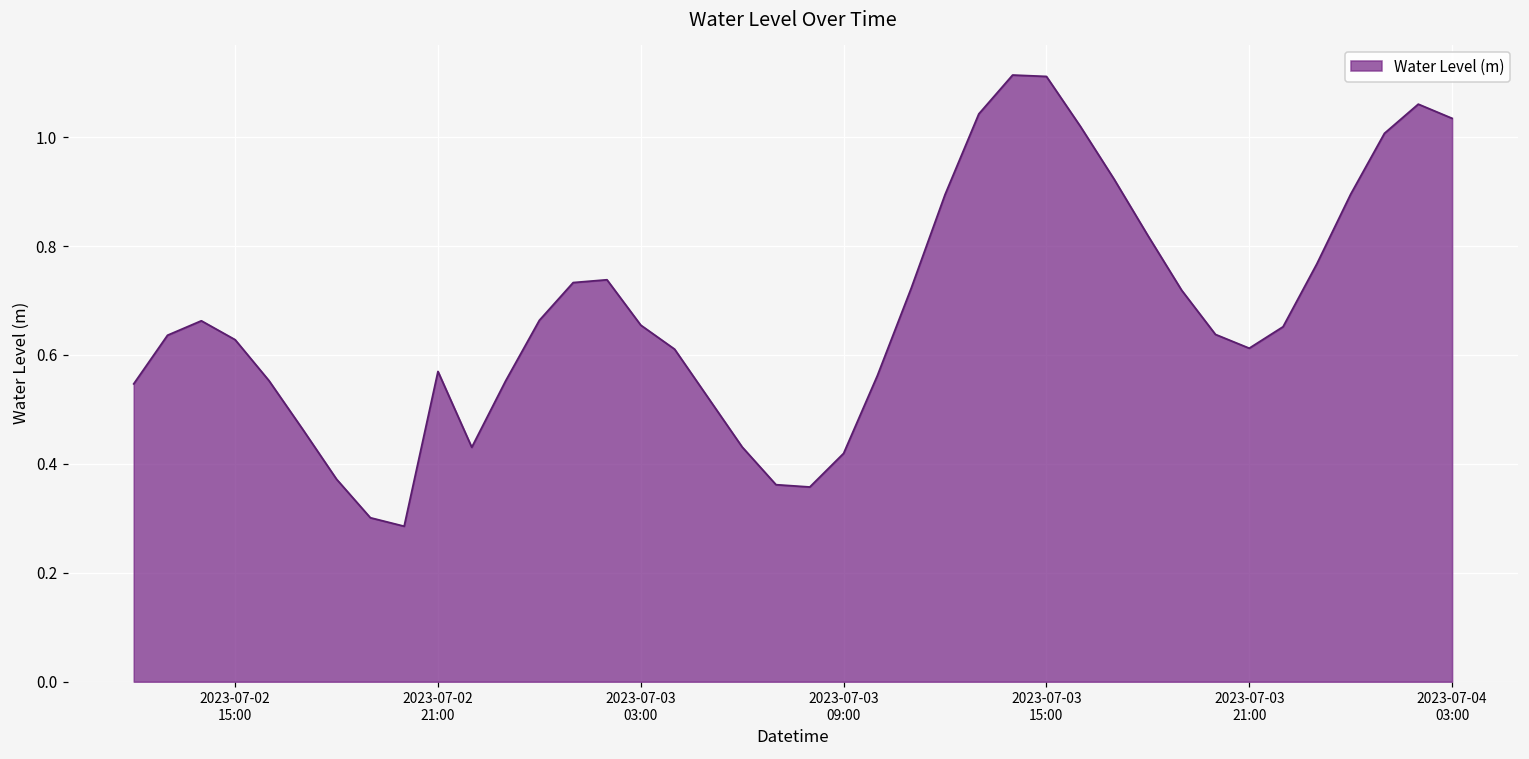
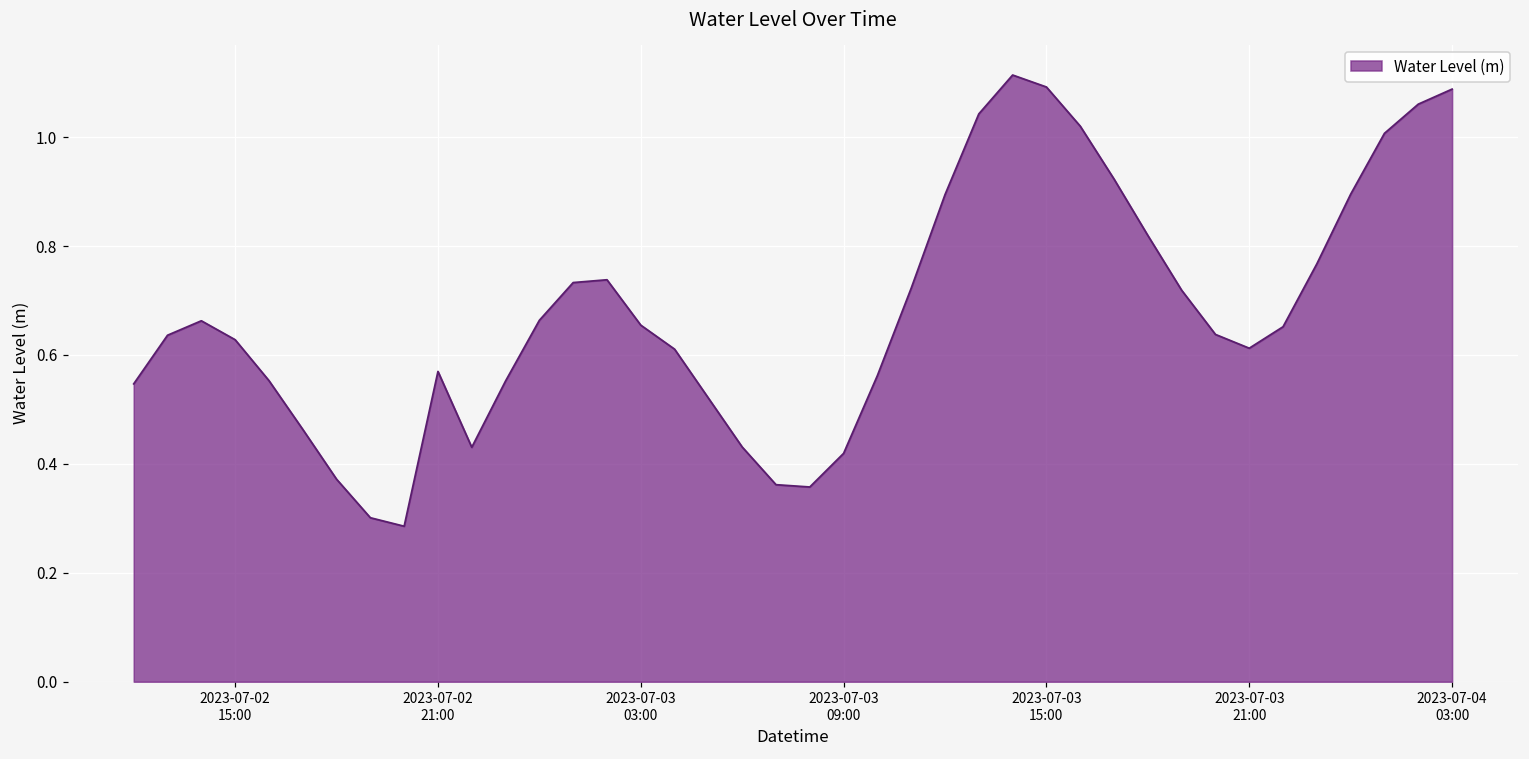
2023-07-03 15:00: 1.11 -> 1.09
2023-07-04 03:00: 1.03 -> 1.09
